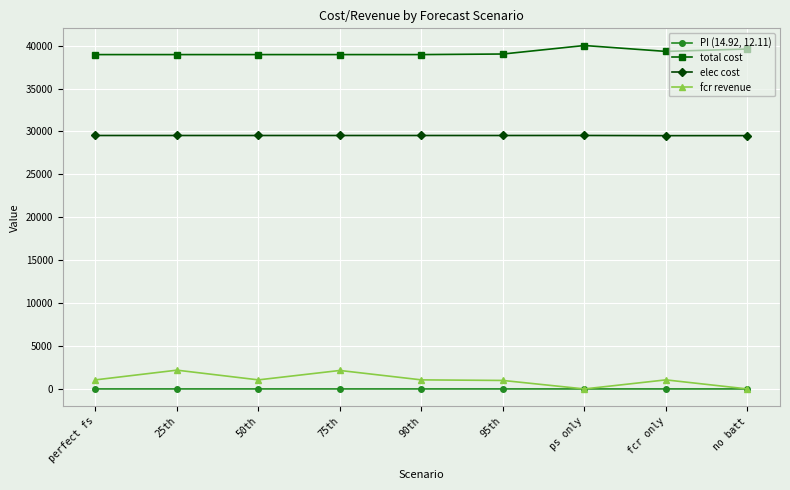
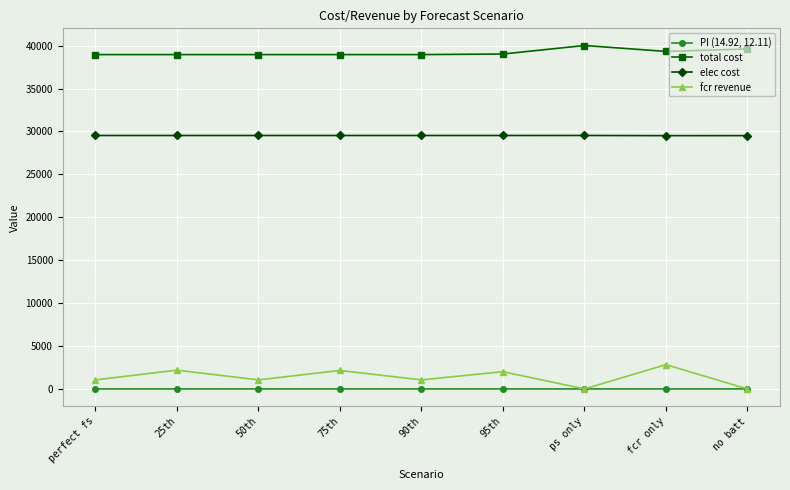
fcr revenue, 95th: 1000 -> 2000
fcr revenue, fcr only: 1000 -> 3000
